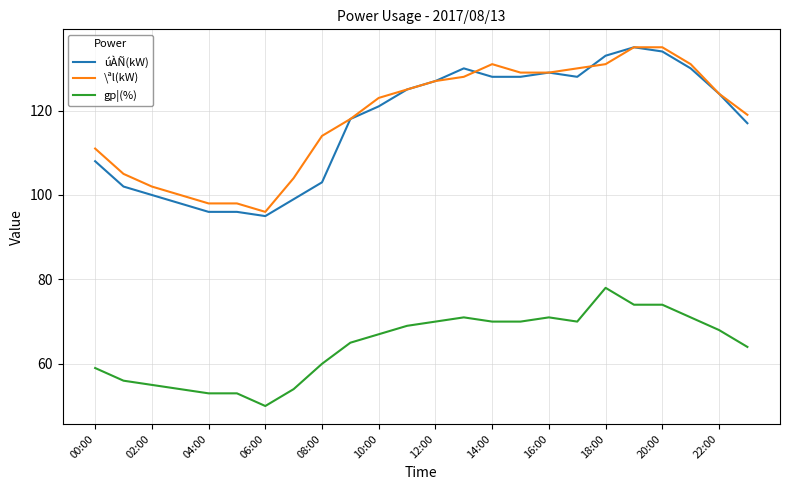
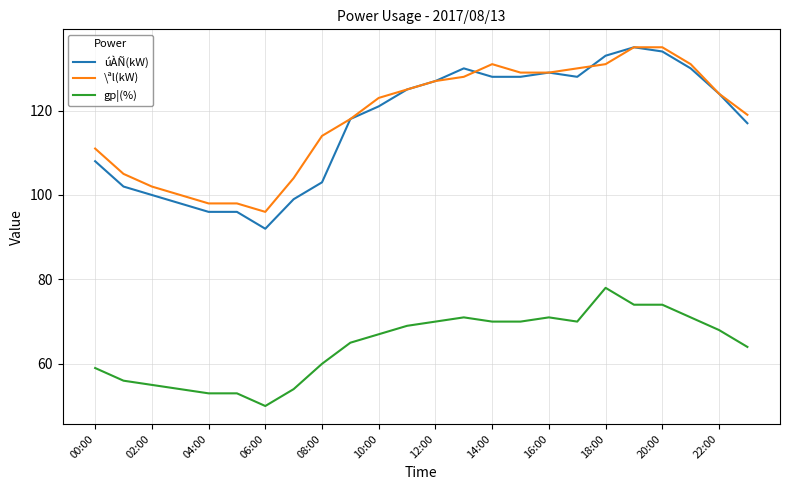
úÀÑ(kW), 06:00: 95 -> 92
